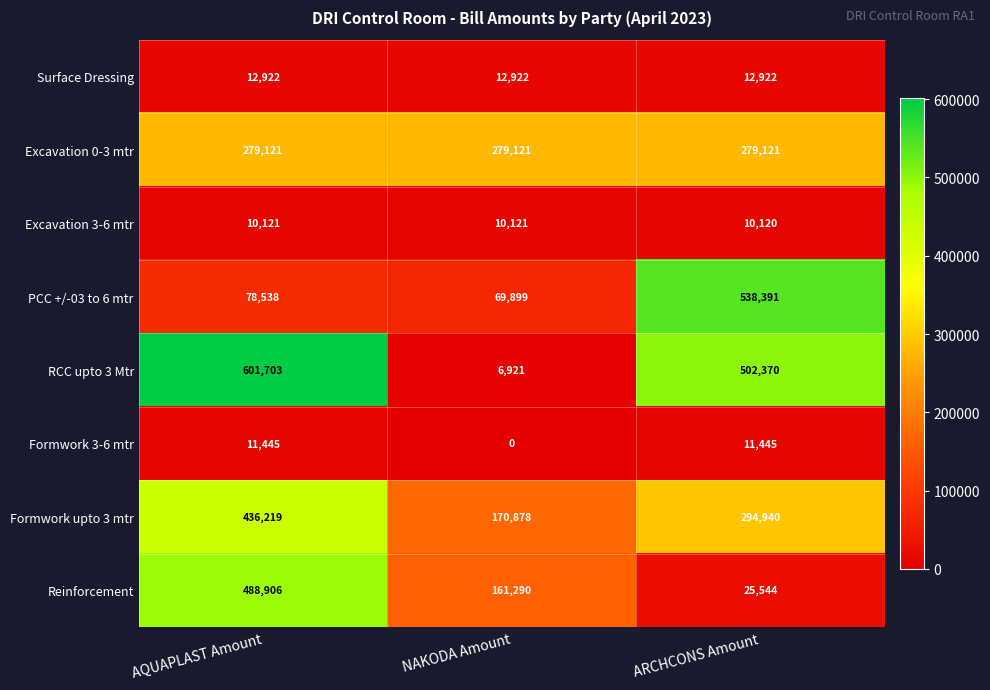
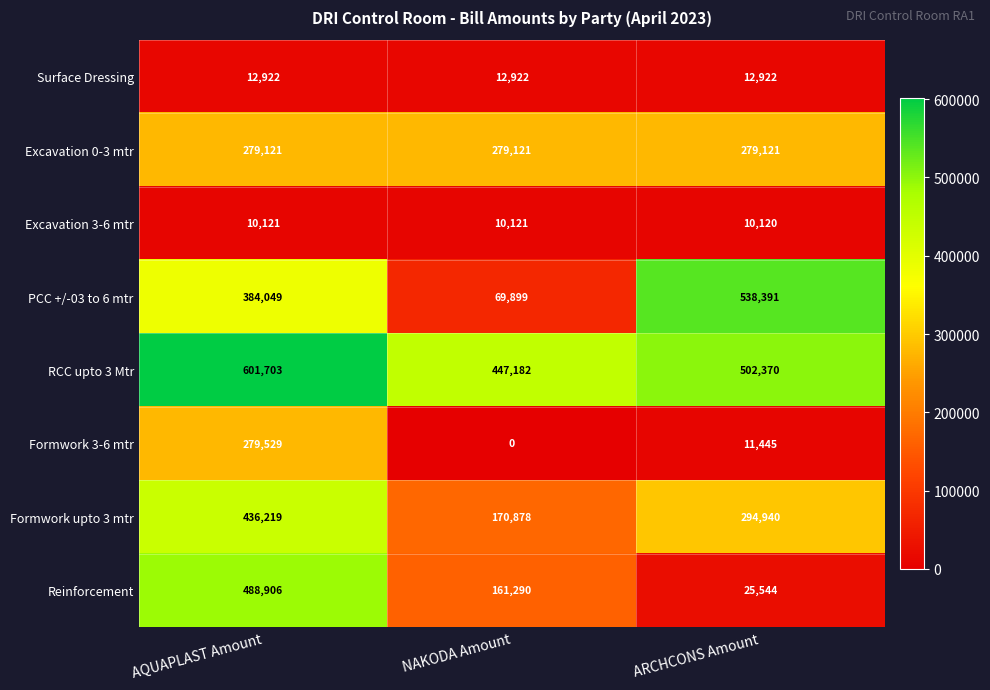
PCC +/-03 to 6 mtr, AQUAPLAST Amount: 78,538 -> 384,049
RCC upto 3 Mtr, NAKODA Amount: 6,921 -> 447,182
Formwork 3-6 mtr, AQUAPLAST Amount: 11,445 -> 279,529
